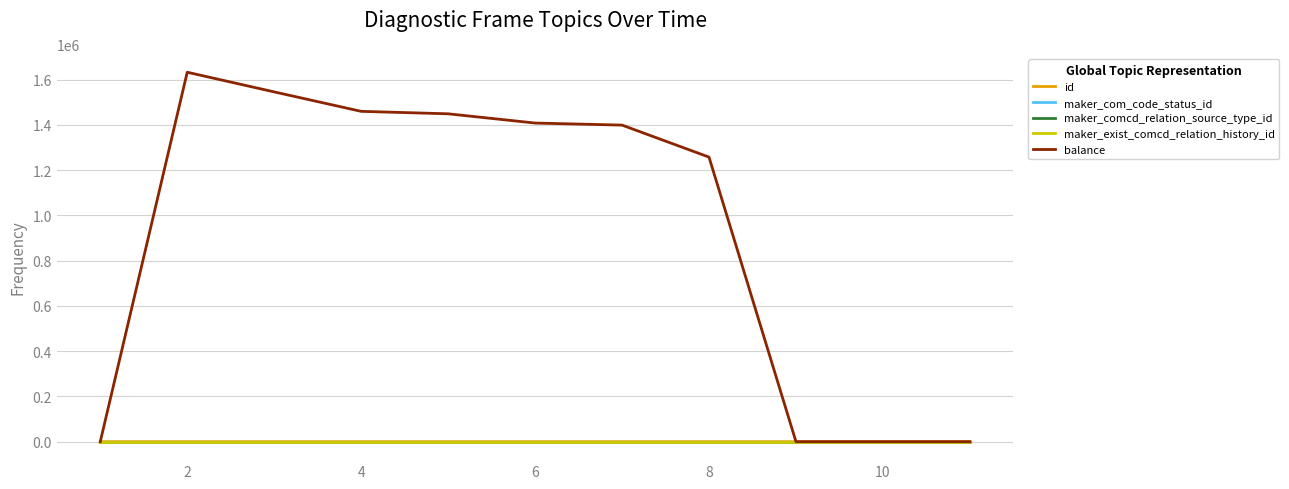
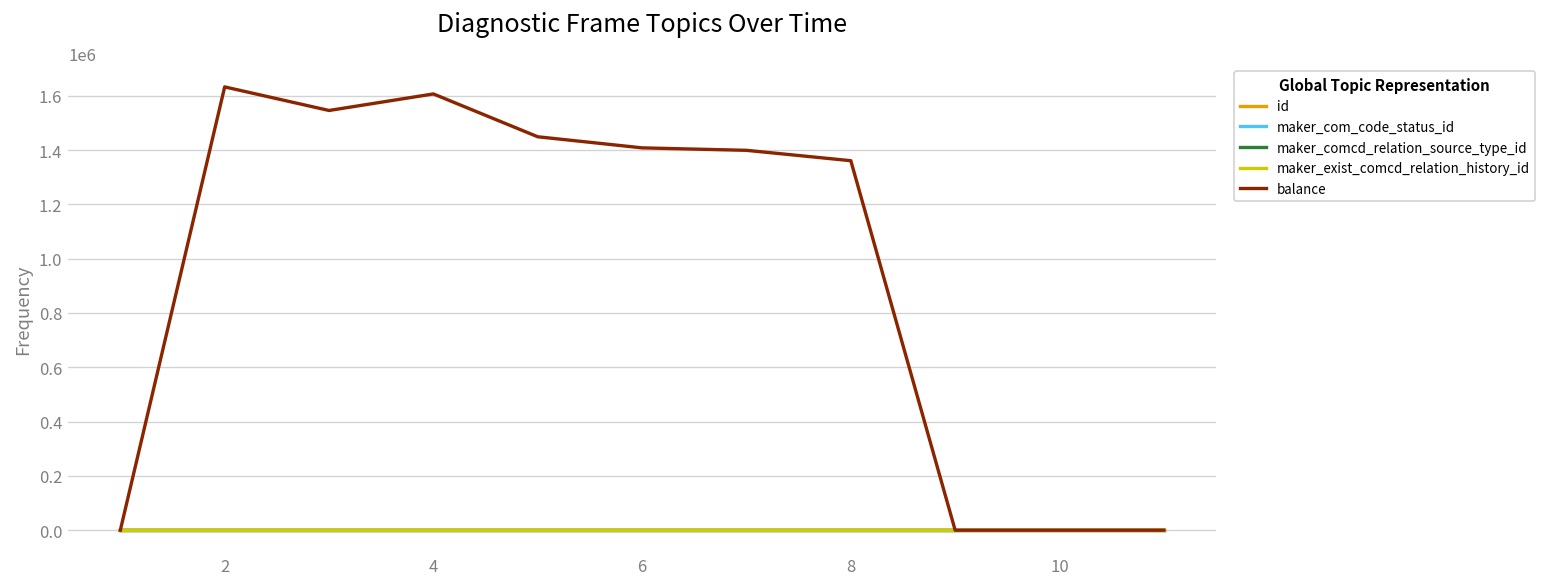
balance, 4: 1460000 -> 1610000
balance, 8: 1260000 -> 1360000
